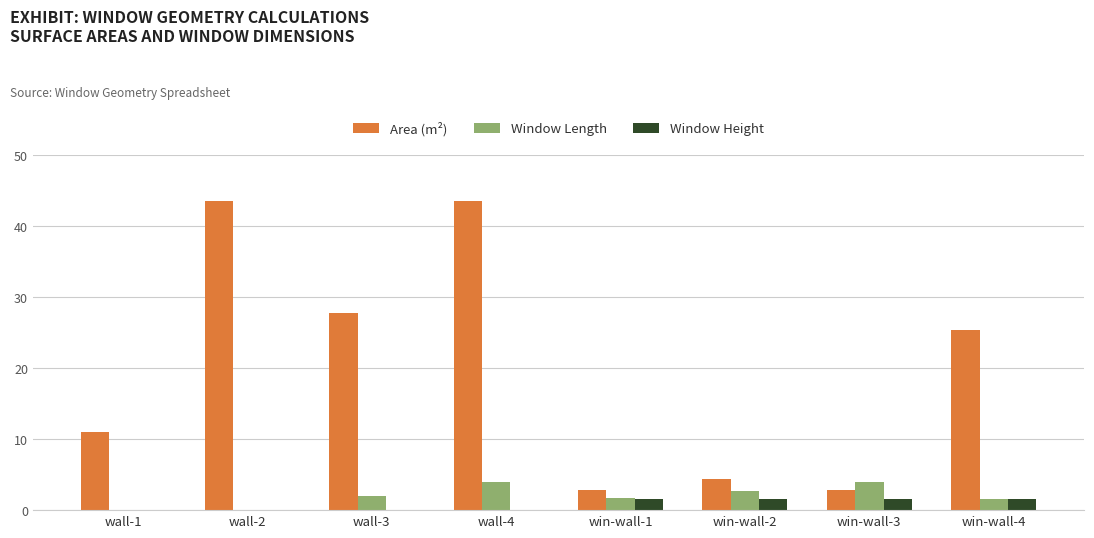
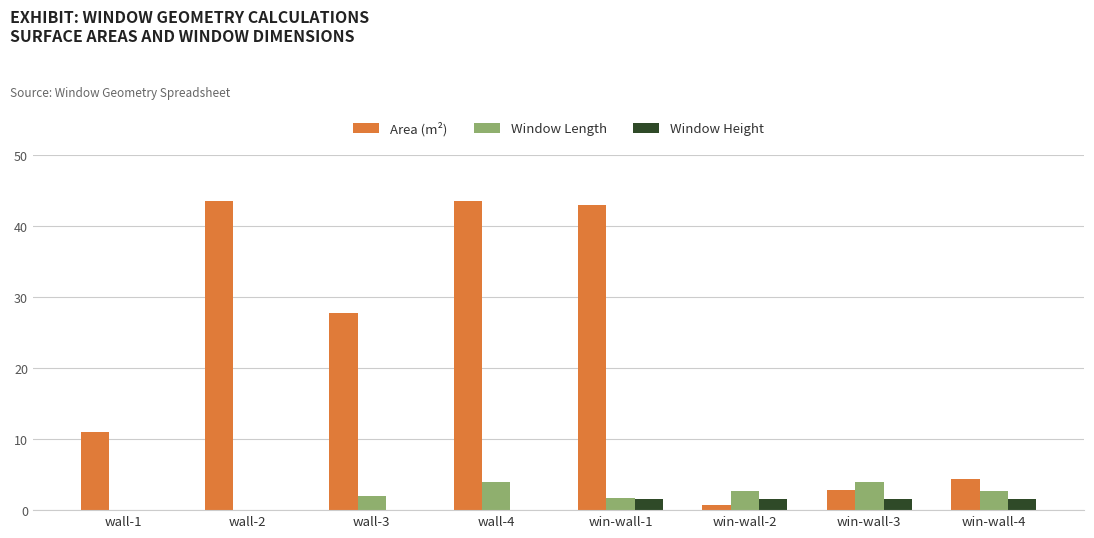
Area (m²), win-wall-1: 3 -> 43
Area (m²), win-wall-2: 4 -> 1
Area (m²), win-wall-4: 25 -> 4
Window Length, win-wall-4: 2 -> 3
